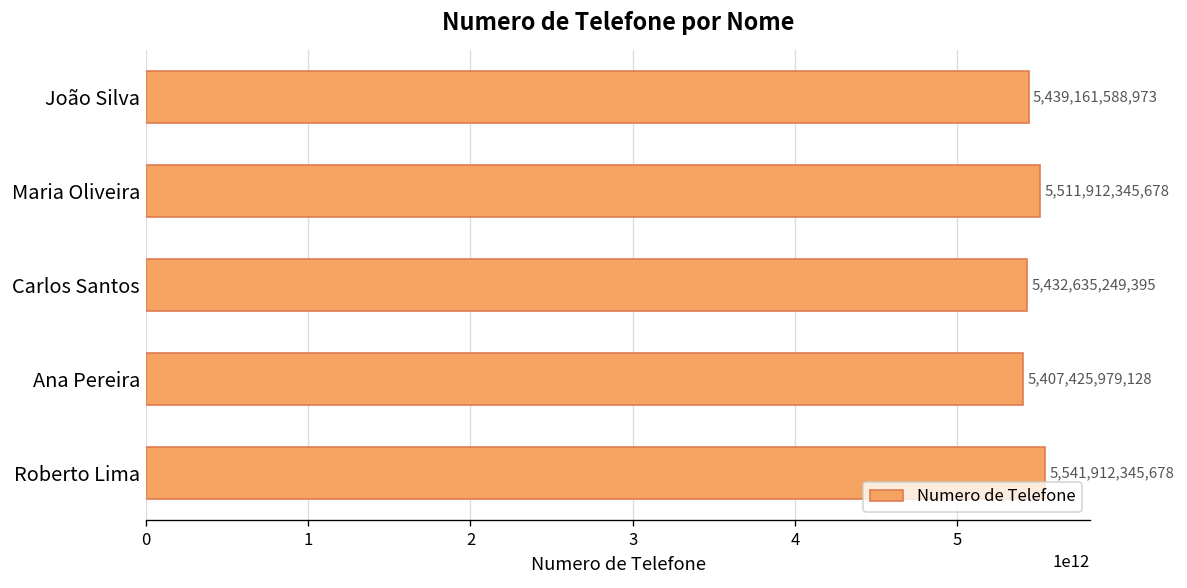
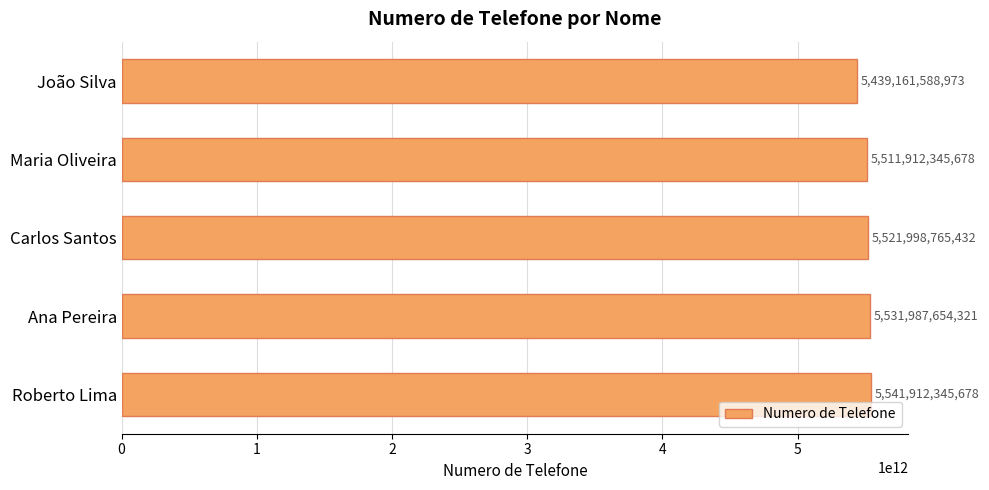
Carlos Santos: 5,432,635,249,395 -> 5,521,998,765,432
Ana Pereira: 5,407,425,979,128 -> 5,531,987,654,321
